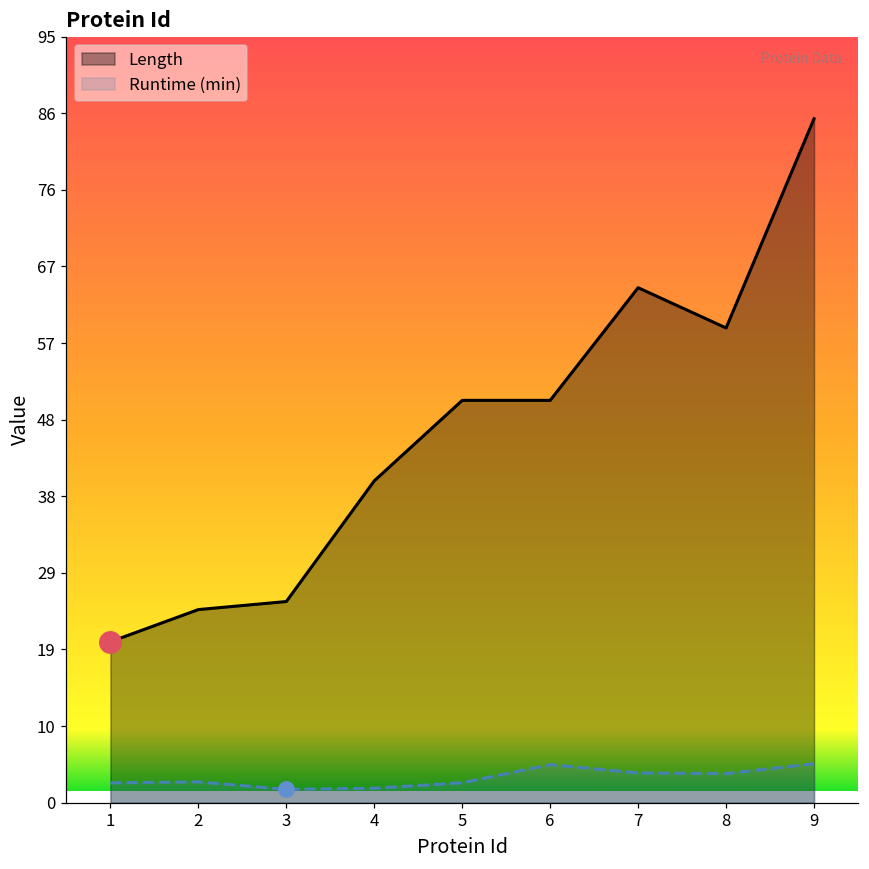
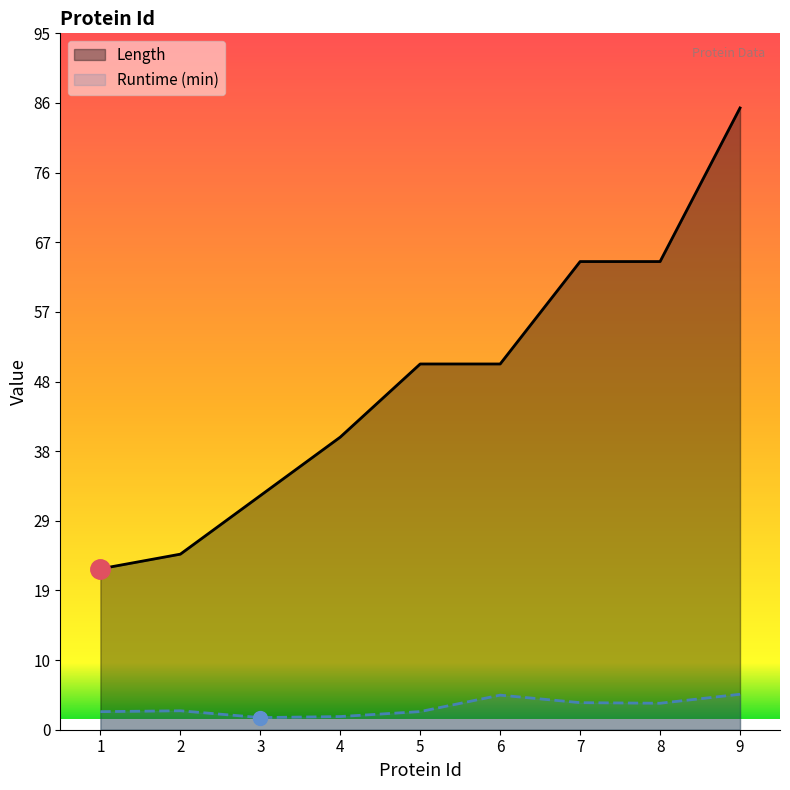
Length, 1: 20 -> 22
Length, 3: 25 -> 32
Length, 8: 59 -> 64
